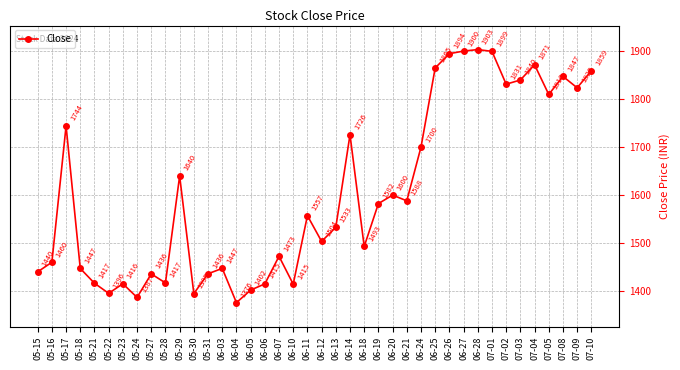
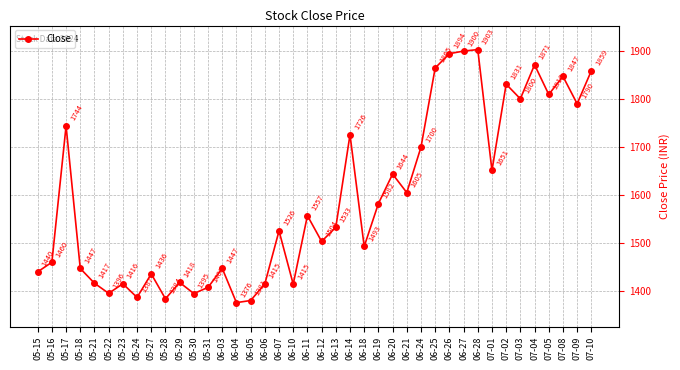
05-28: 1417 -> 1384
05-29: 1640 -> 1418
05-31: 1436 -> 1408
06-05: 1402 -> 1381
06-07: 1473 -> 1526
06-20: 1600 -> 1644
06-21: 1588 -> 1605
07-01: 1899 -> 1651
07-03: 1840 -> 1800
07-09: 1823 -> 1790
